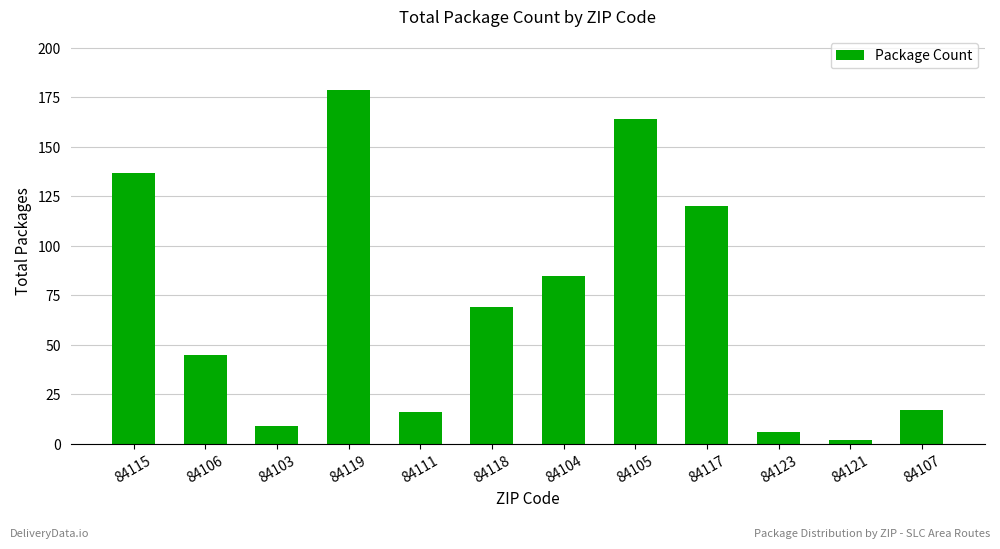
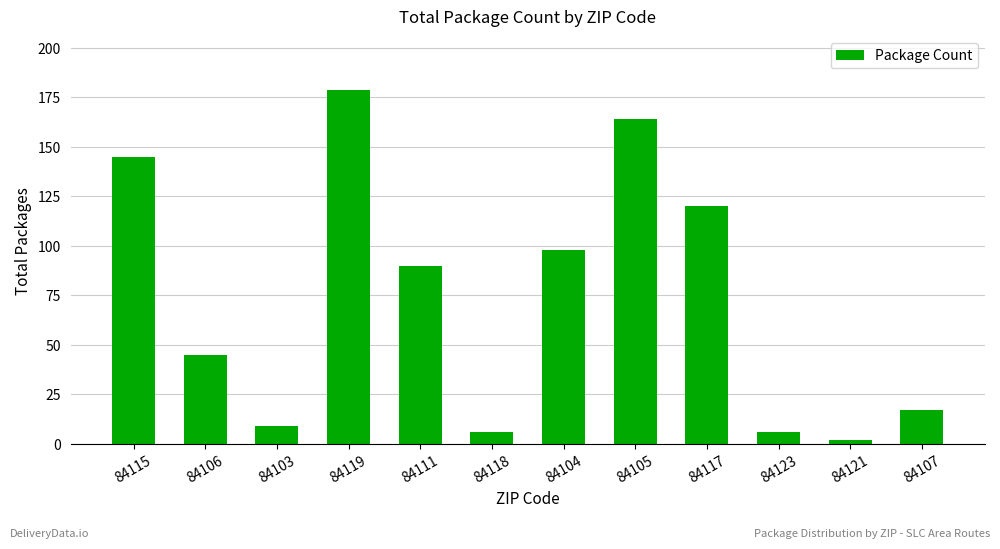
84115: 137 -> 145
84111: 16 -> 90
84118: 69 -> 6
84104: 85 -> 98
